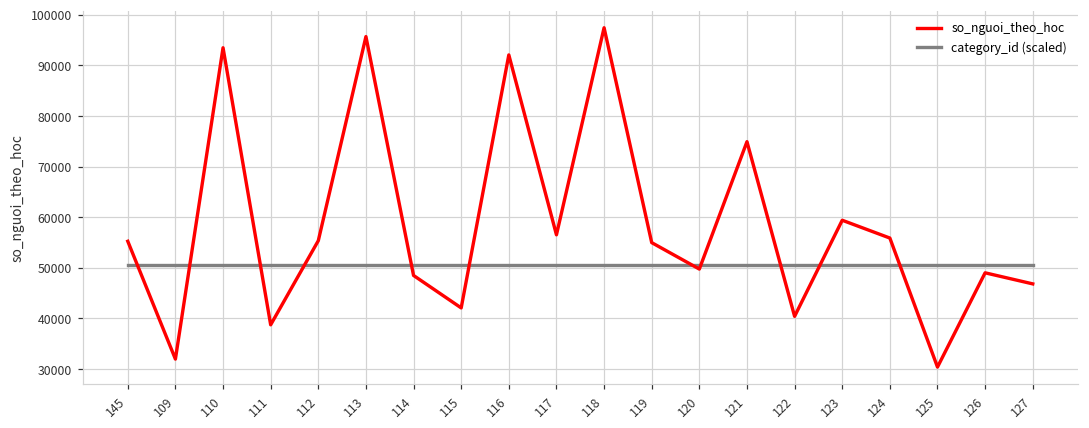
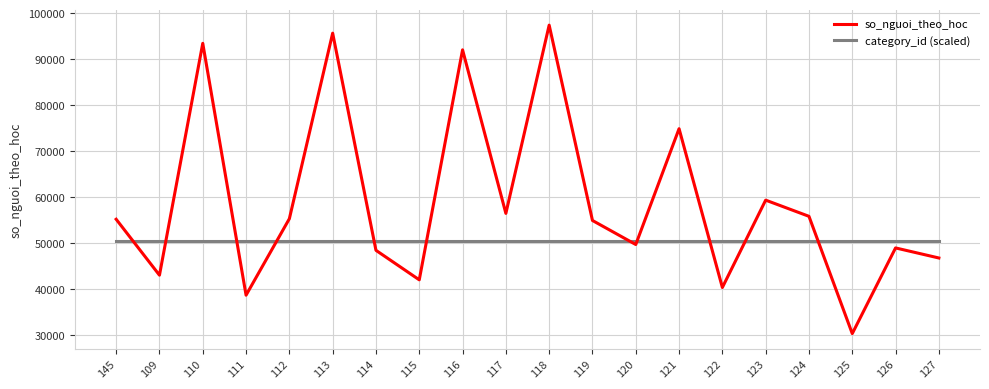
so_nguoi_theo_hoc, 109: 32000 -> 43000
